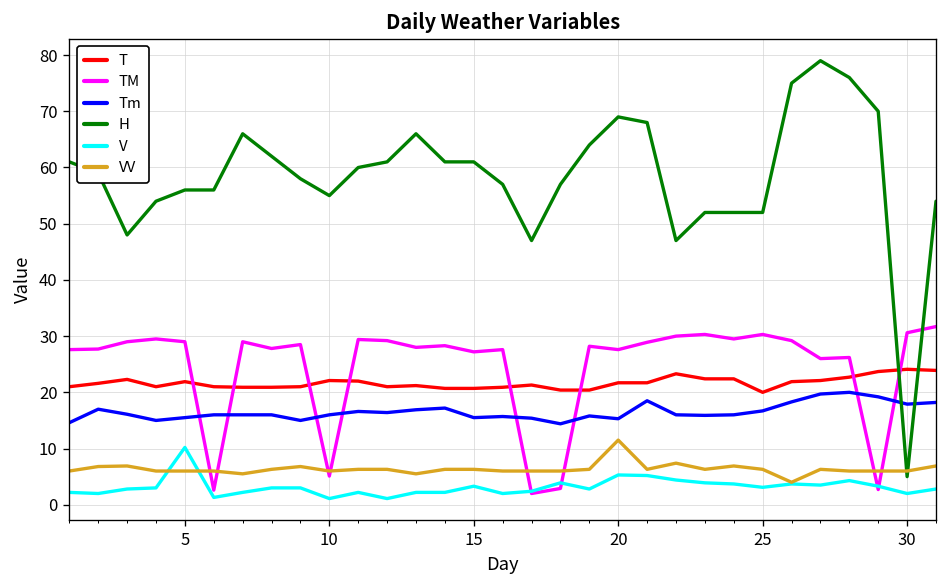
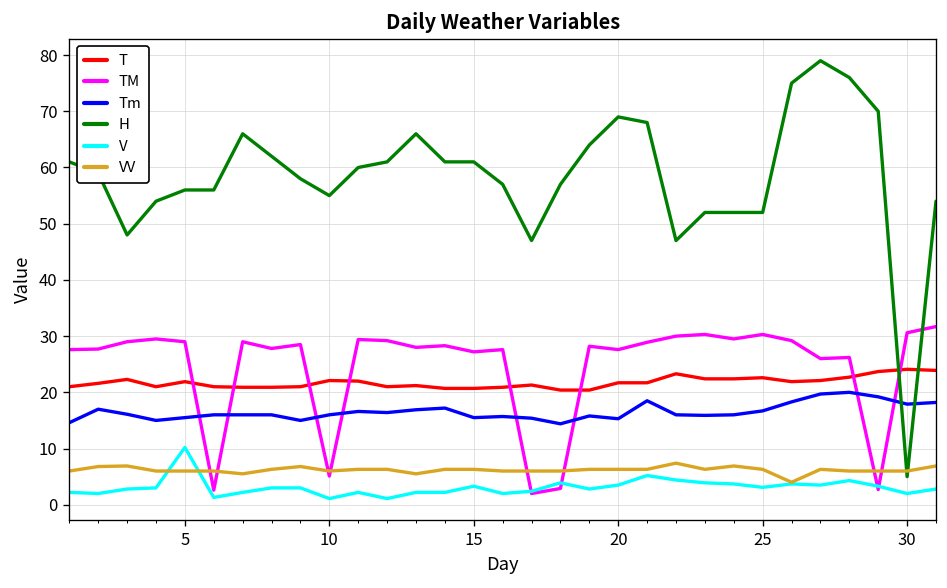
V, 20: 5 -> 4
VV, 20: 12 -> 6
T, 25: 20 -> 23
